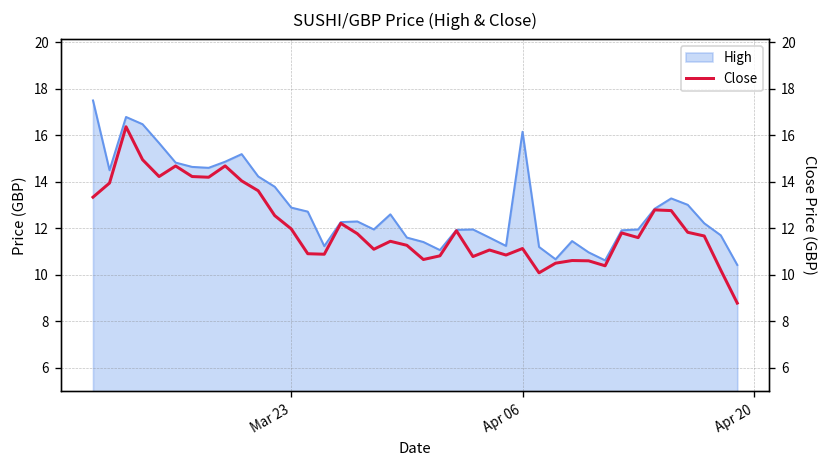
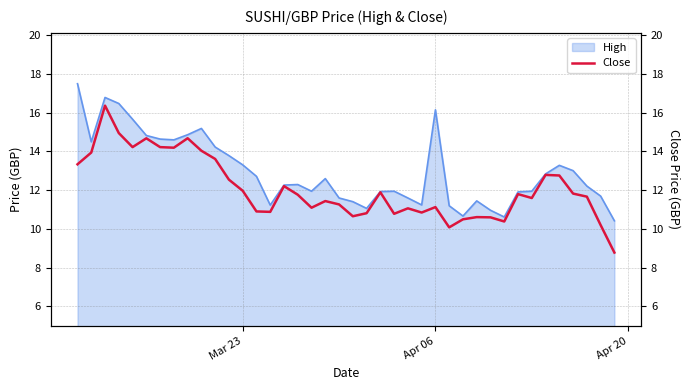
High, Mar 23: 12.9 -> 13.3
